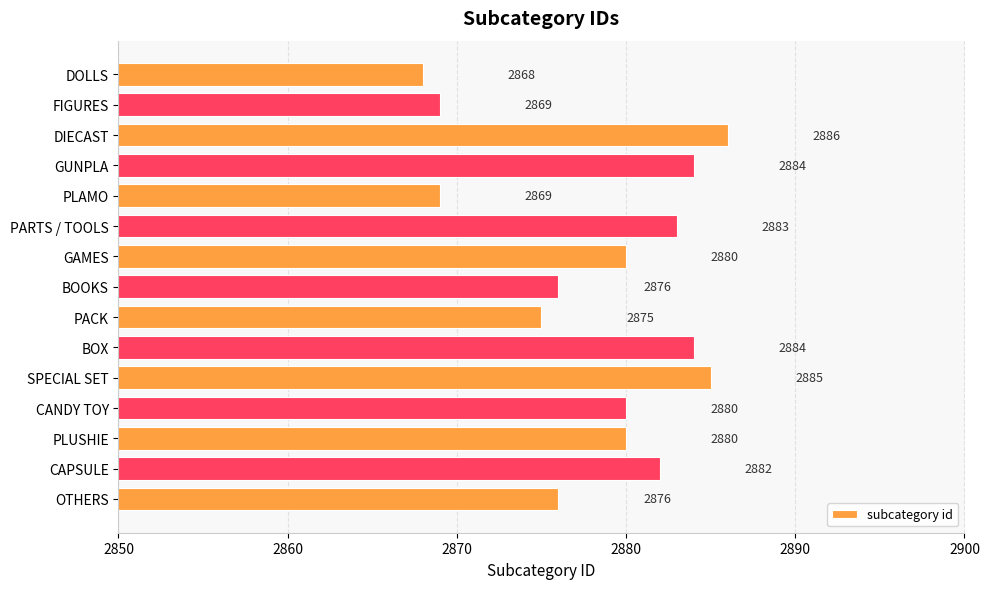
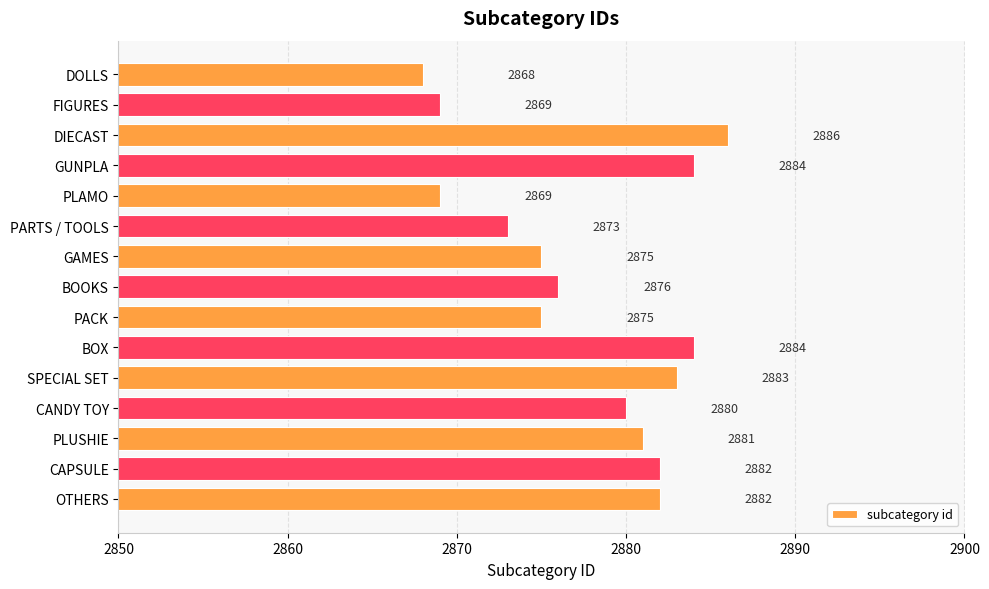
PARTS / TOOLS: 2883 -> 2873
GAMES: 2880 -> 2875
SPECIAL SET: 2885 -> 2883
PLUSHIE: 2880 -> 2881
OTHERS: 2876 -> 2882
